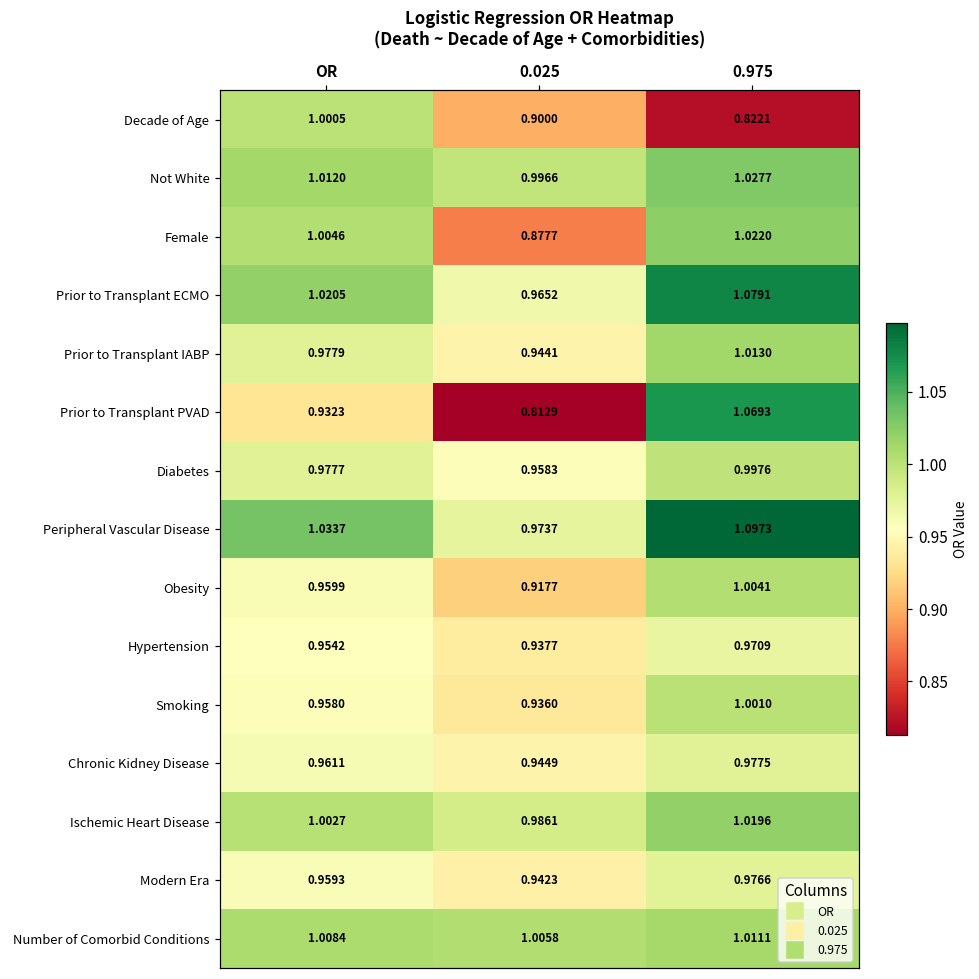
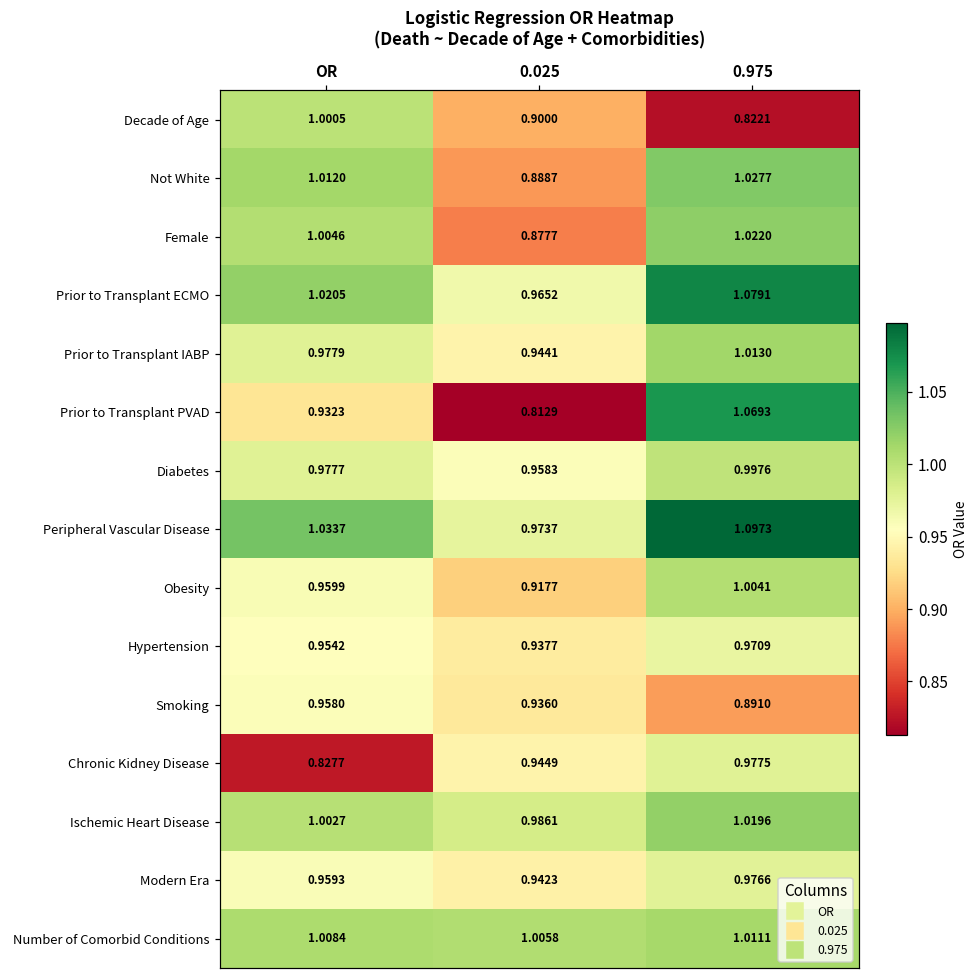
Not White, 0.025: 0.9966 -> 0.8887
Smoking, 0.975: 1.0010 -> 0.8910
Chronic Kidney Disease, OR: 0.9611 -> 0.8277
